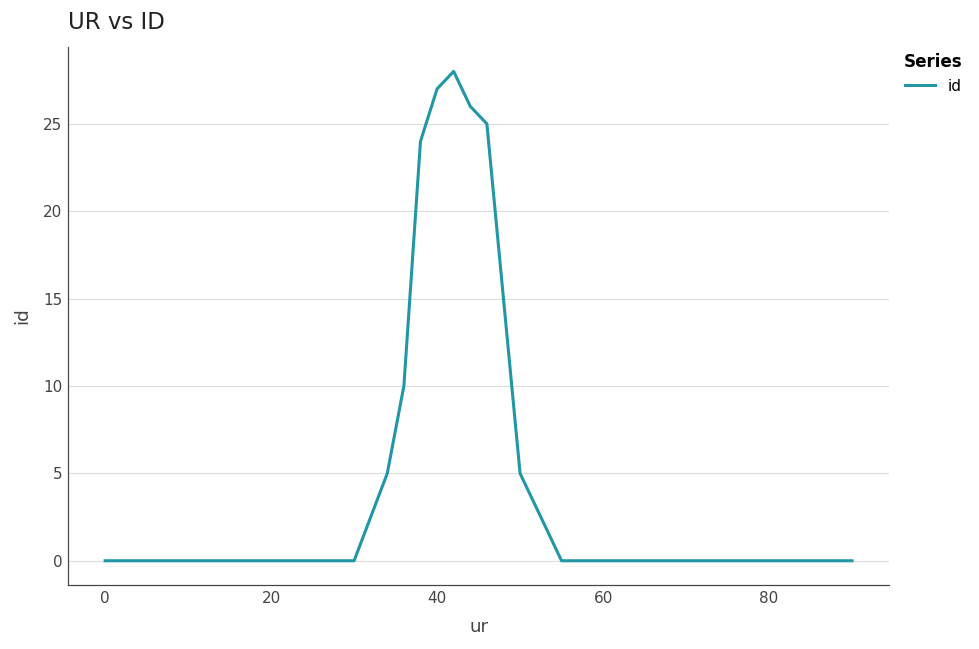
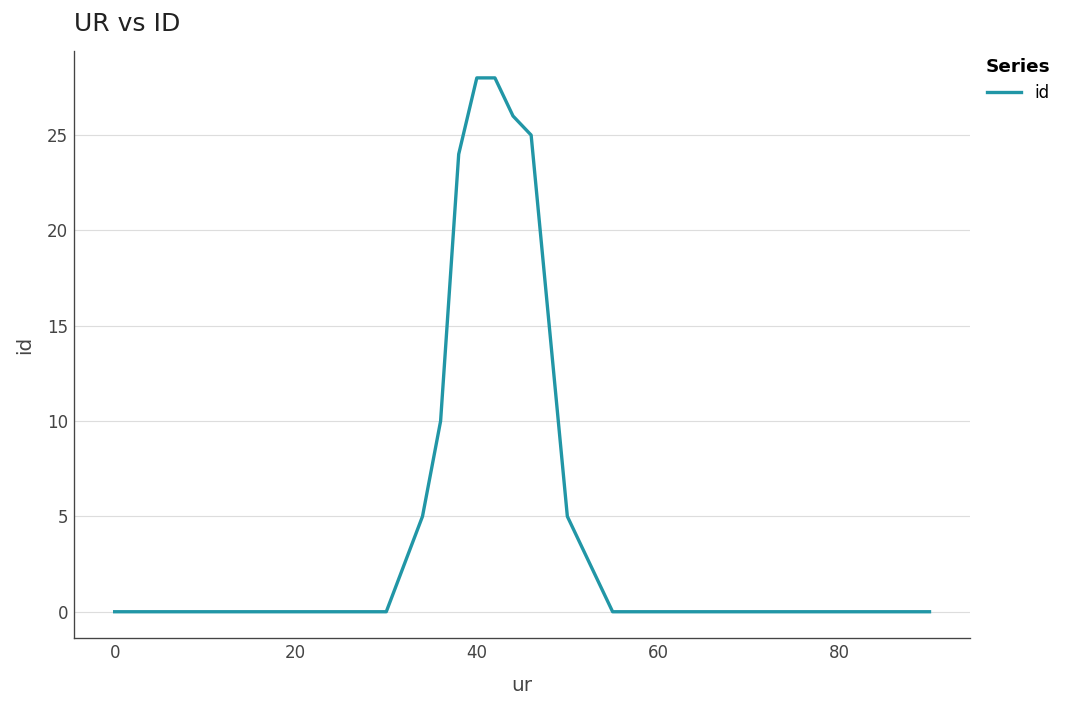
40: 27 -> 28
